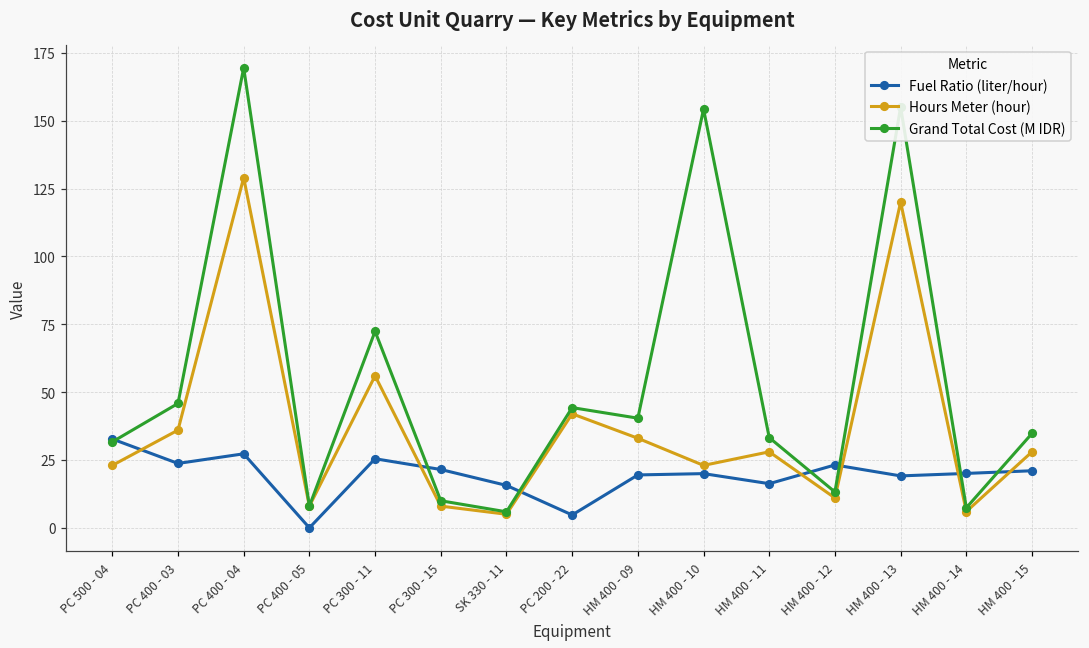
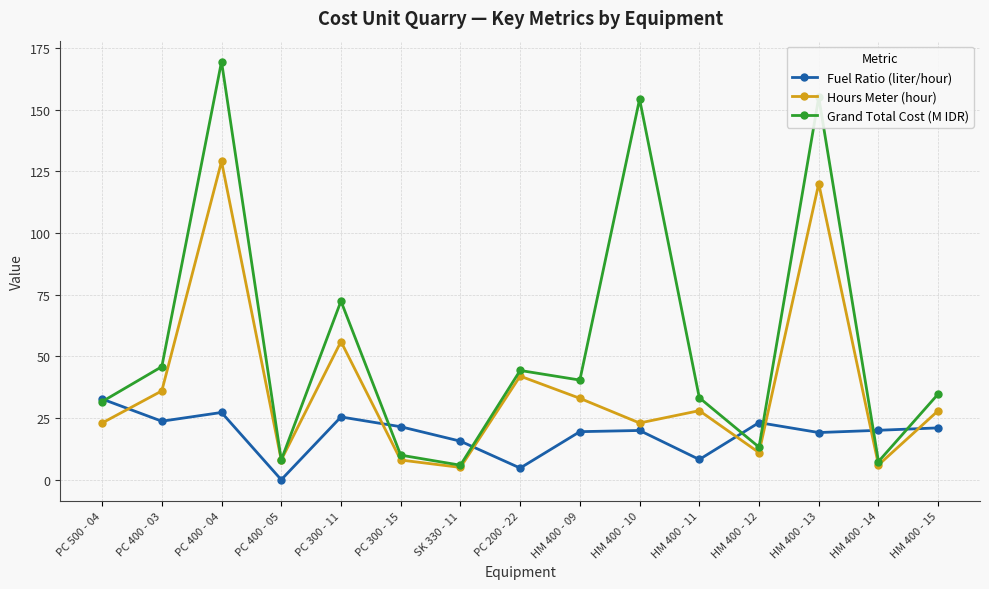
Fuel Ratio (liter/hour), HM 400 - 11: 16 -> 8
